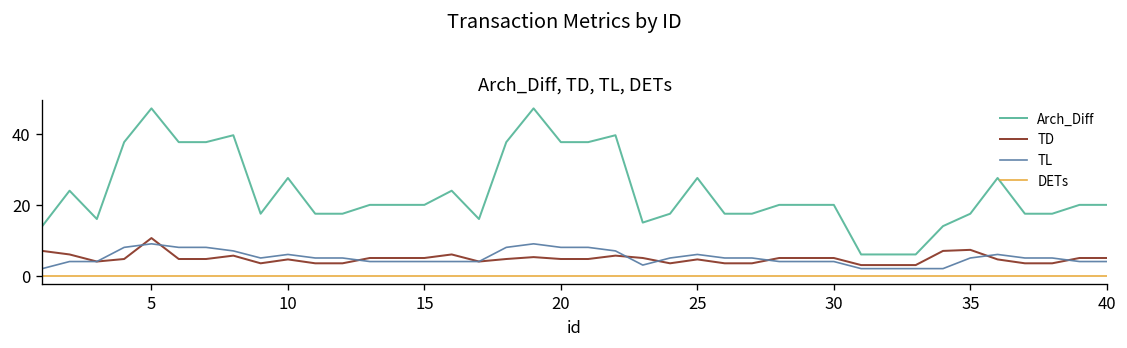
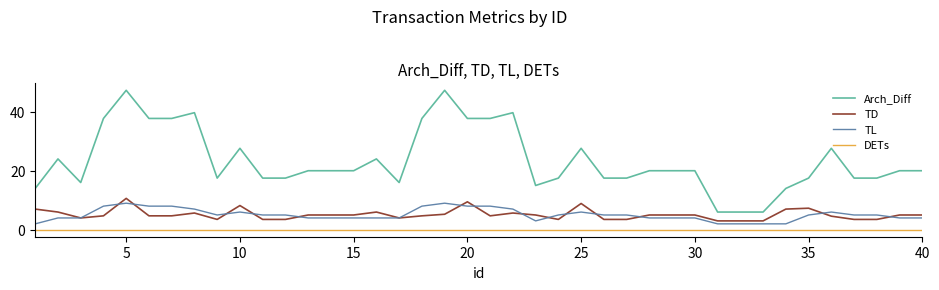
TD, 10: 5 -> 8
TD, 20: 5 -> 9
TD, 25: 5 -> 9
